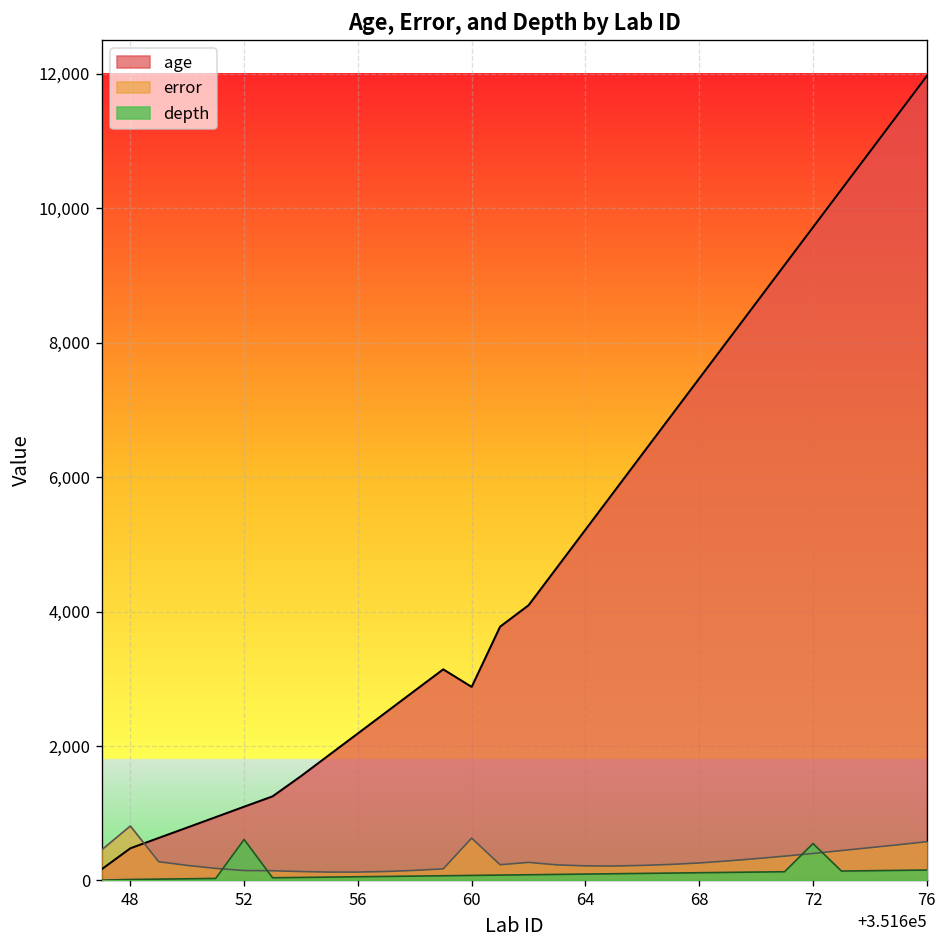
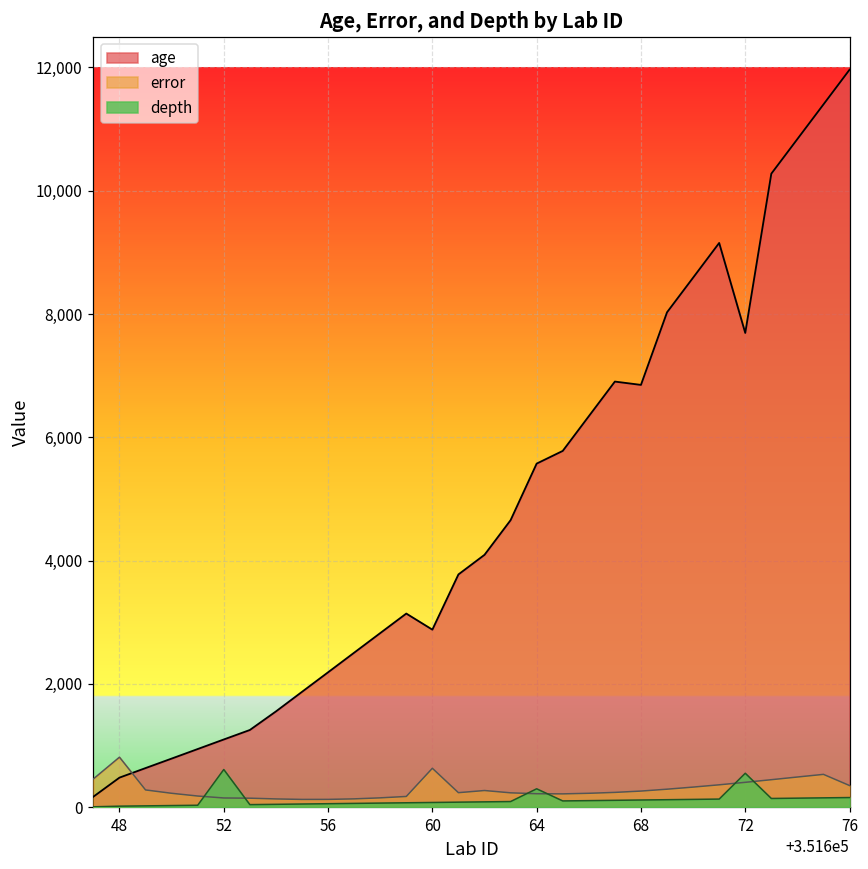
age, 64: 5,200 -> 5,600
depth, 64: 100 -> 300
age, 68: 7,500 -> 6,900
age, 72: 9,700 -> 7,700
error, 76: 600 -> 300
